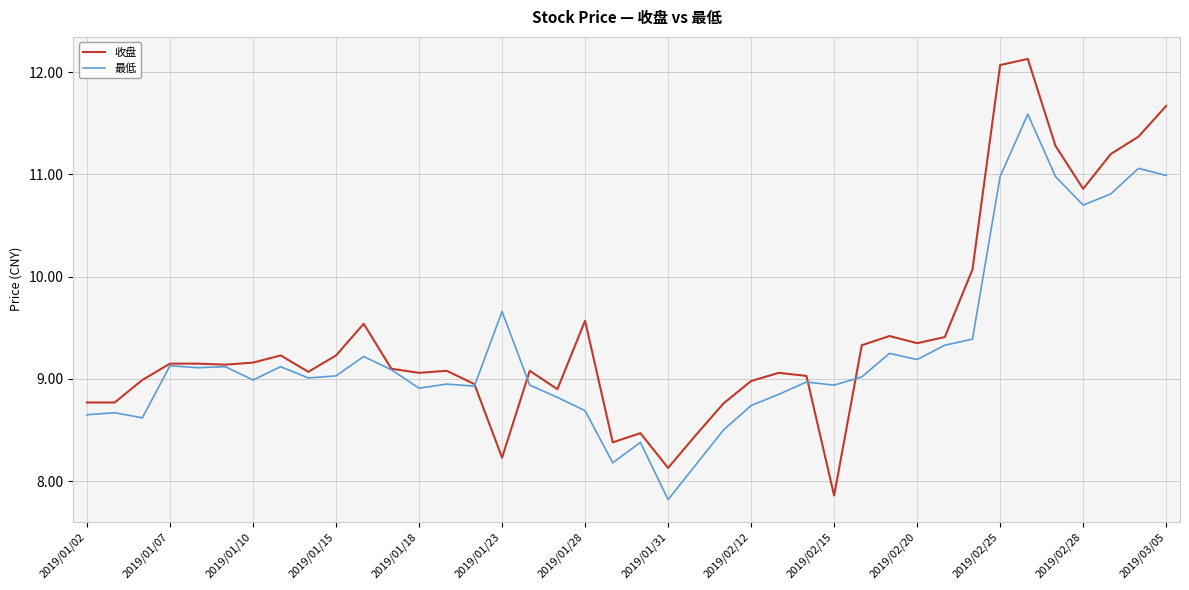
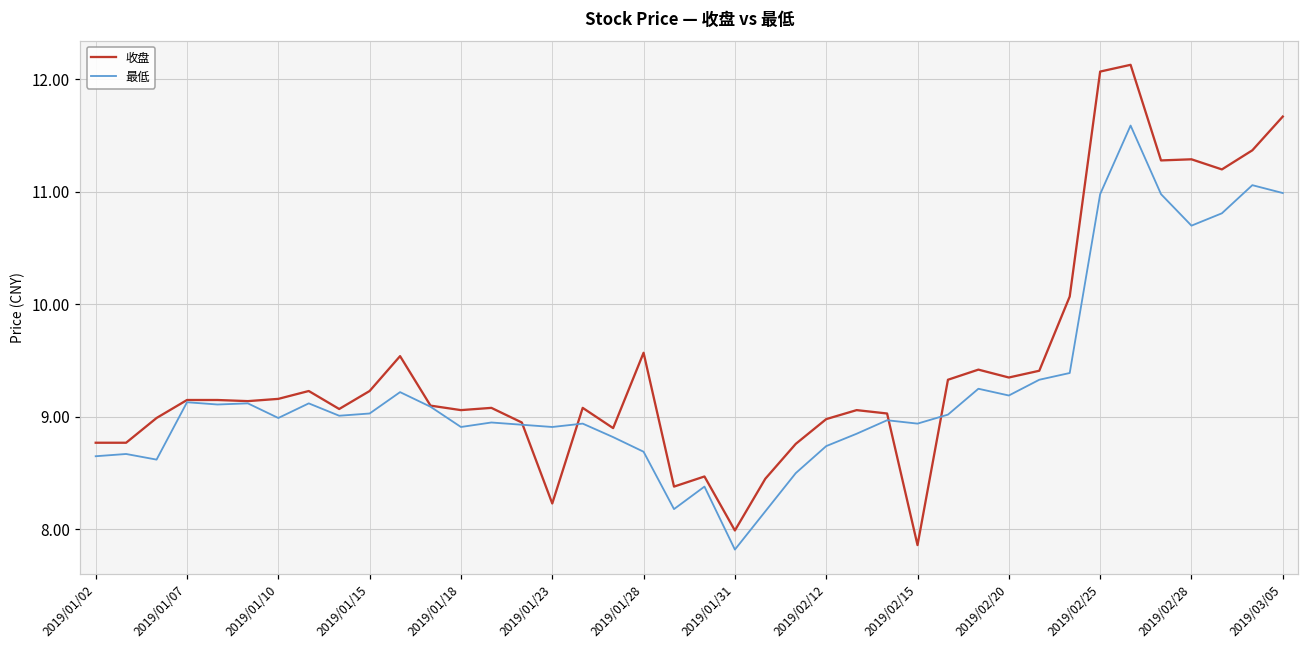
最低, 2019/01/23: 9.66 -> 8.91
收盘, 2019/01/31: 8.13 -> 7.99
收盘, 2019/02/28: 10.86 -> 11.29
